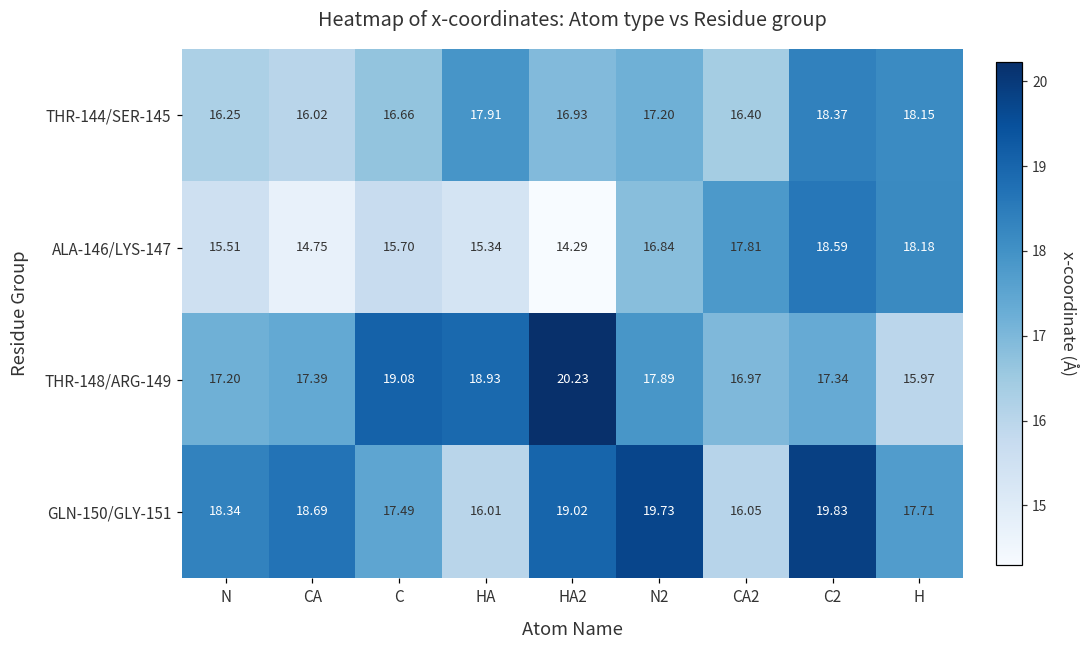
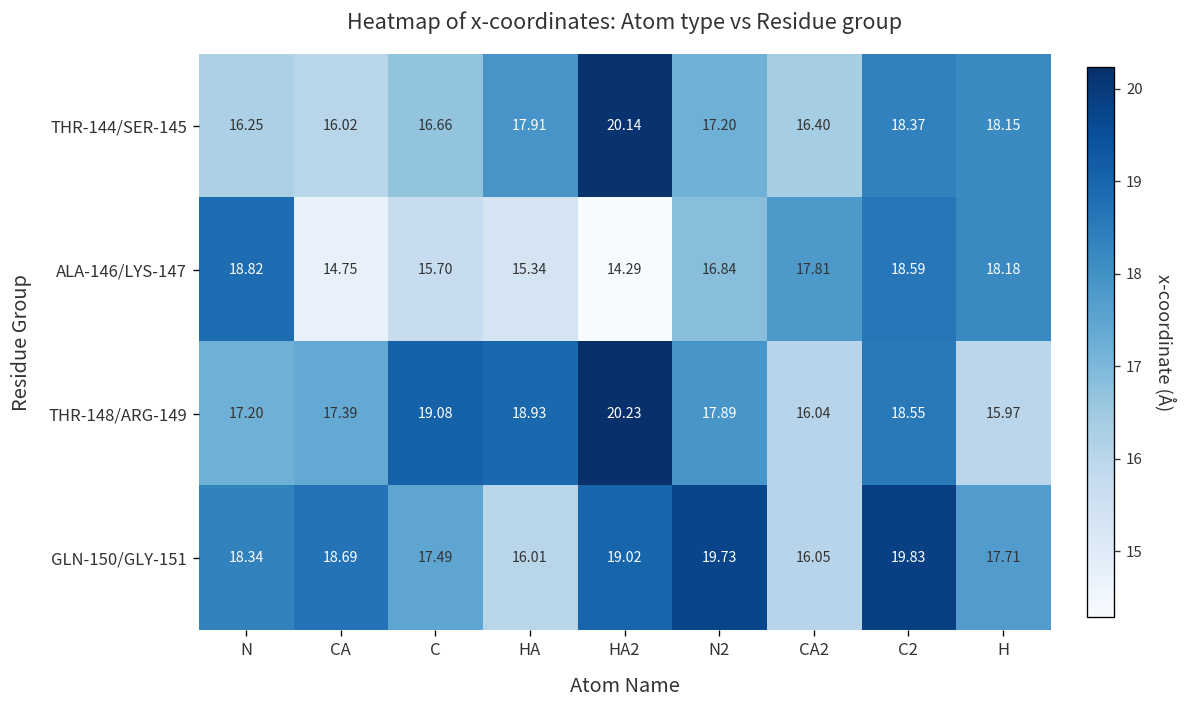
THR-144/SER-145, HA2: 16.93 -> 20.14
ALA-146/LYS-147, N: 15.51 -> 18.82
THR-148/ARG-149, CA2: 16.97 -> 16.04
THR-148/ARG-149, C2: 17.34 -> 18.55
